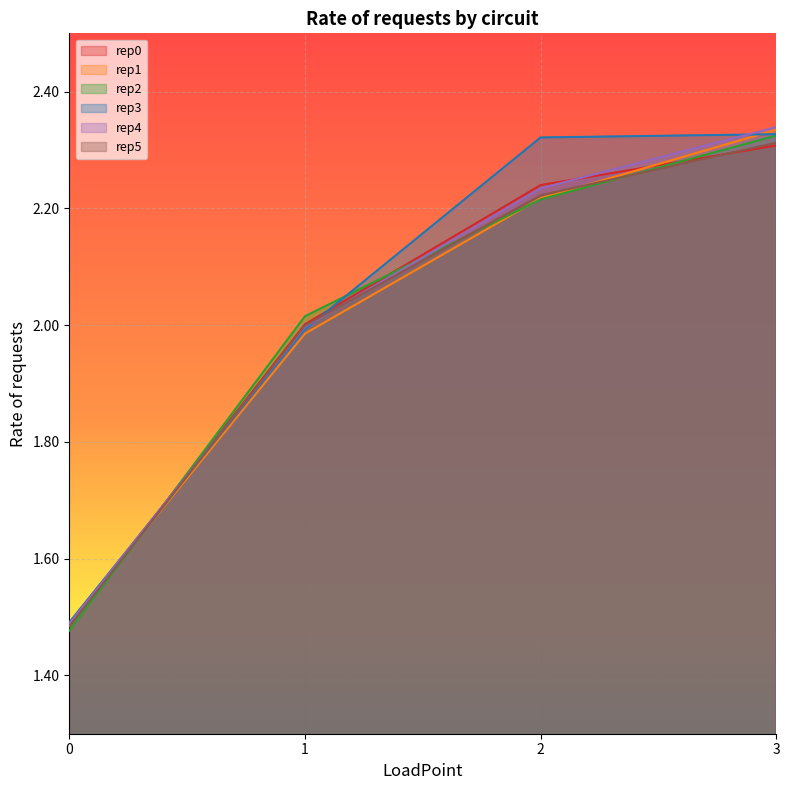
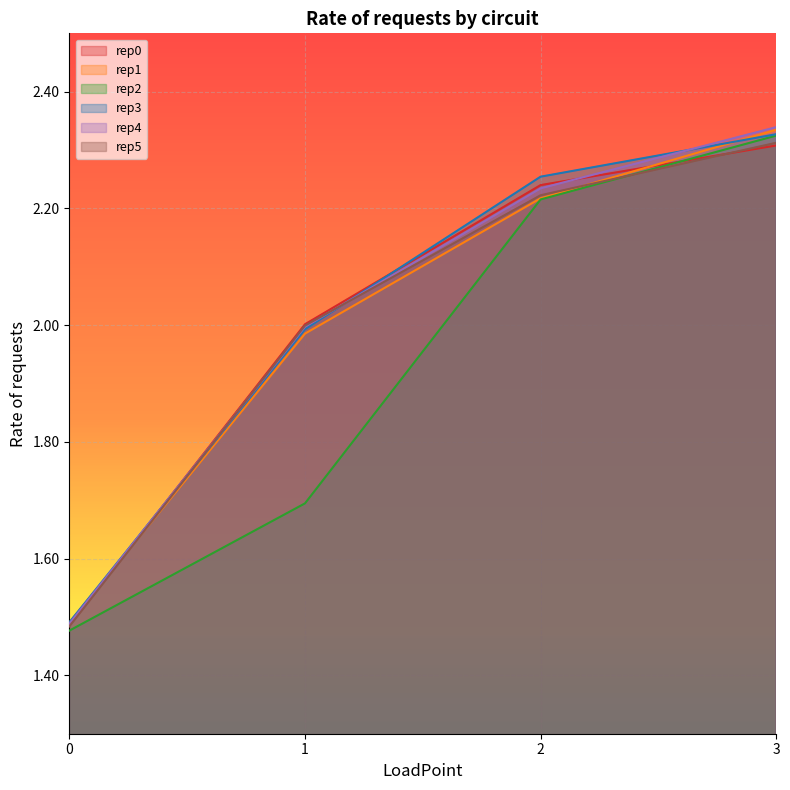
rep2, 1: 2.02 -> 1.69
rep3, 2: 2.32 -> 2.25
